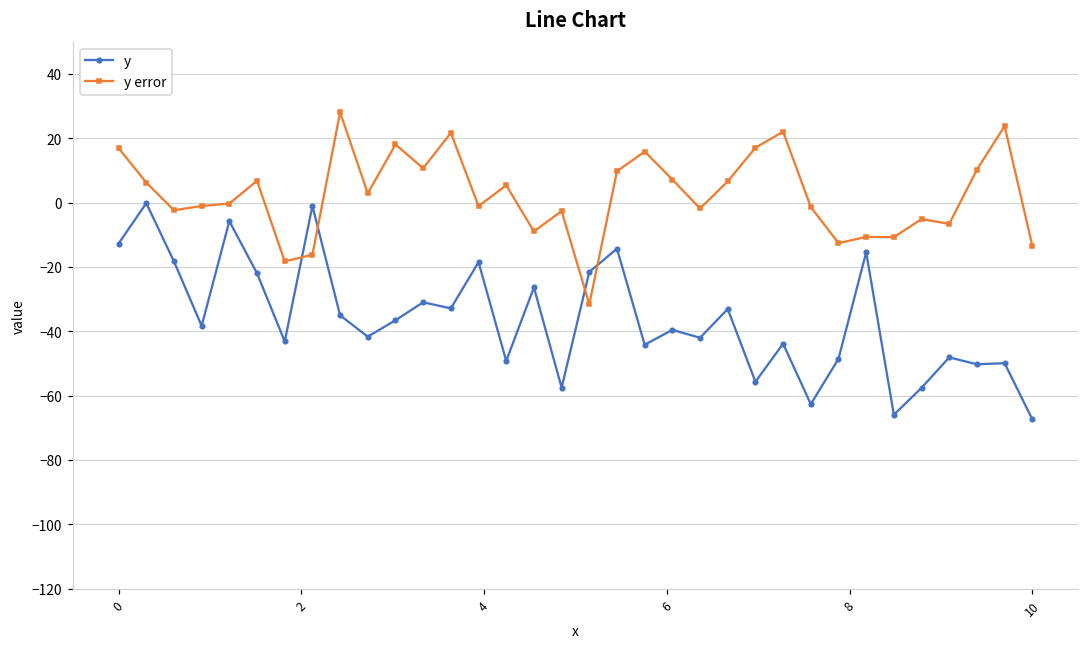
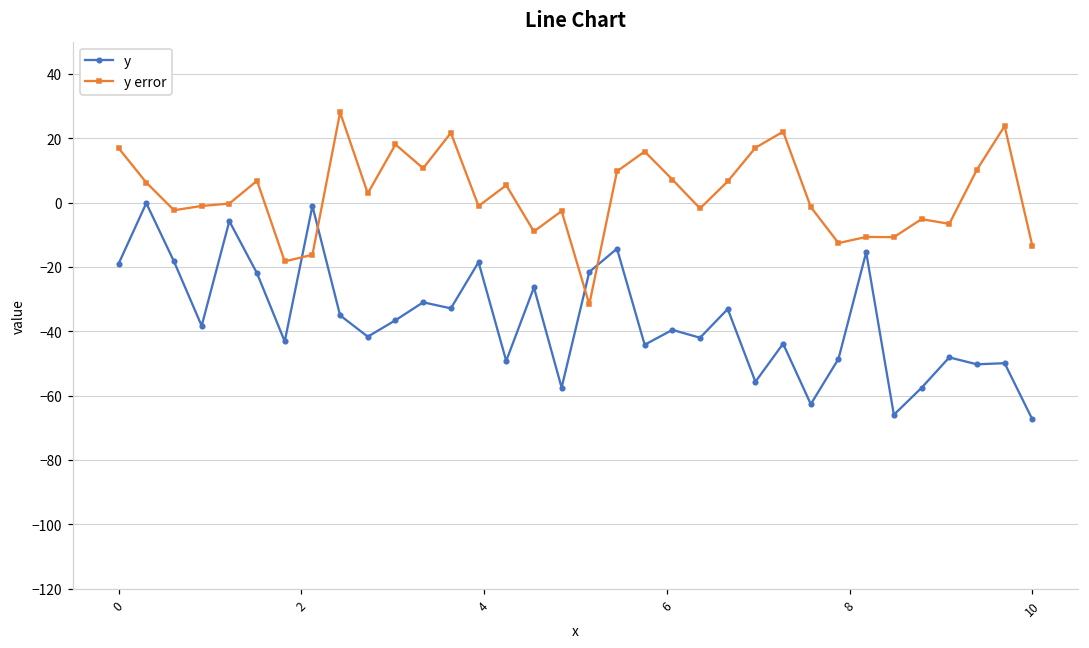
y, 0: -13 -> -19
